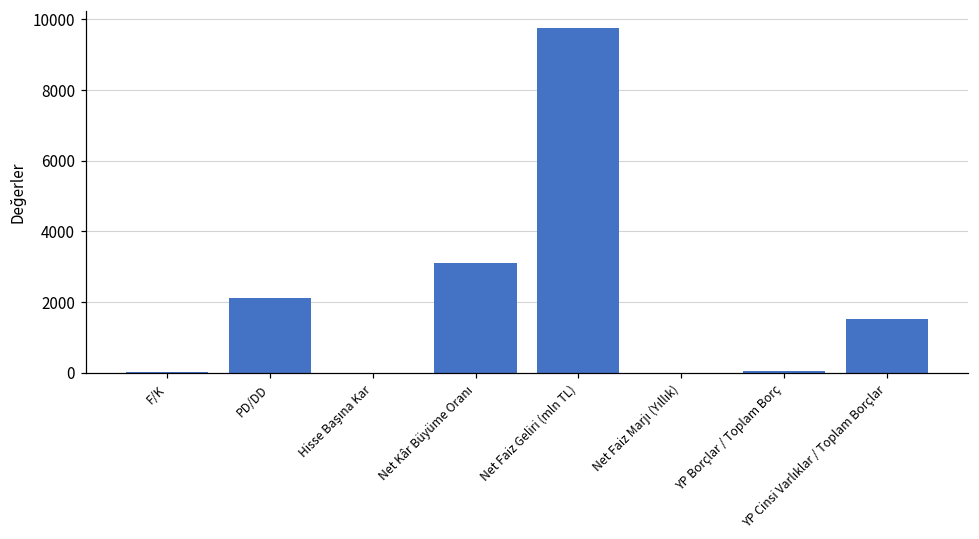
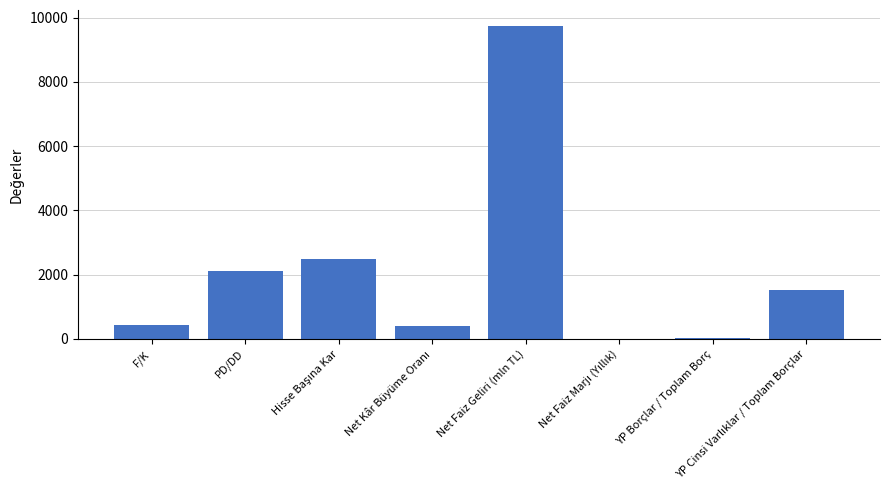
F/K: 0 -> 400
Hisse Başına Kar: 0 -> 2500
Net Kâr Büyüme Oranı: 3100 -> 400
